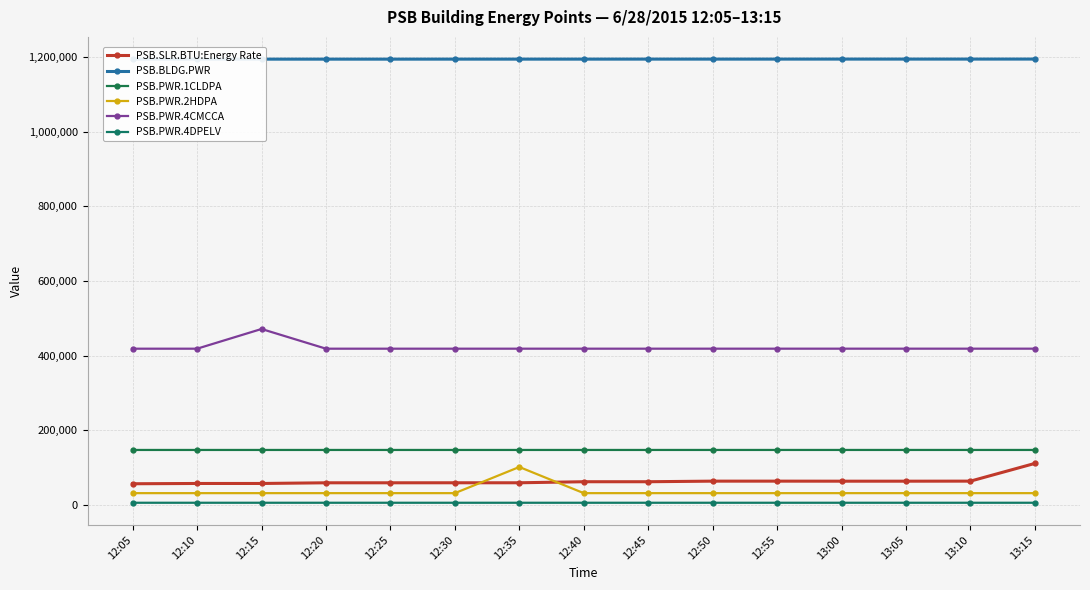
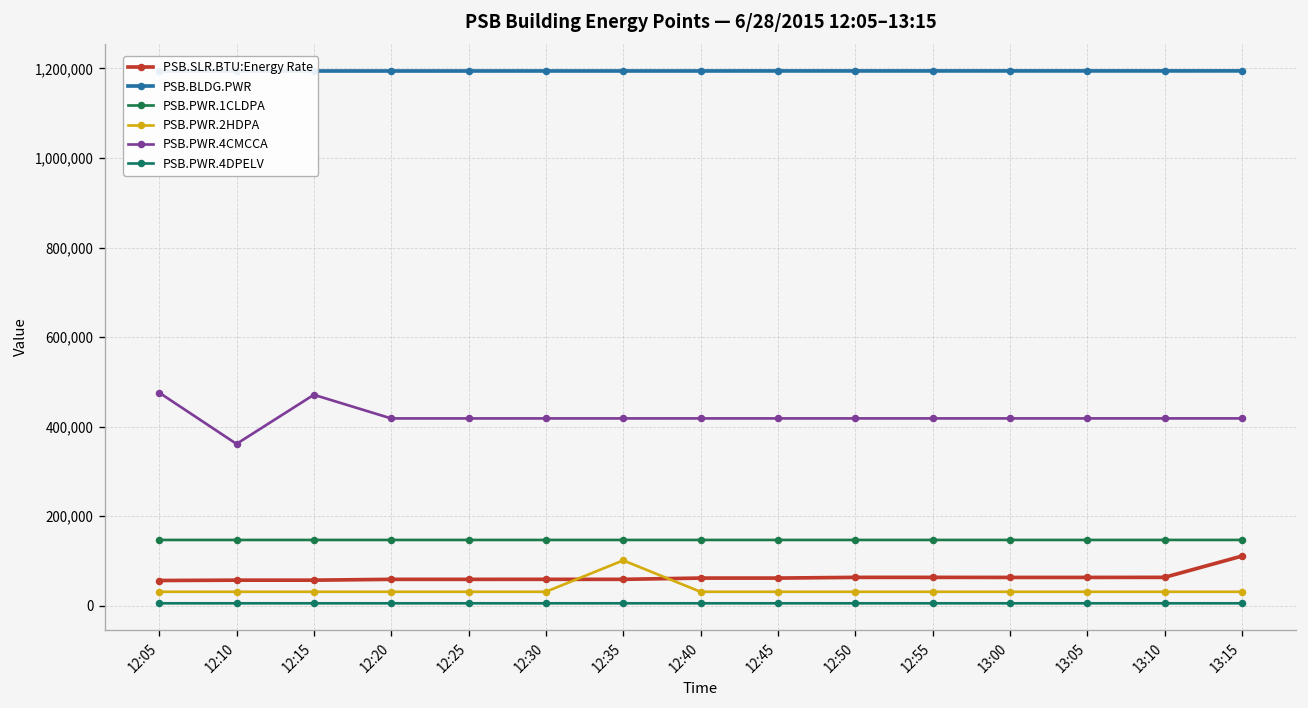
PSB.PWR.4CMCCA, 12:05: 420,000 -> 480,000
PSB.PWR.4CMCCA, 12:10: 420,000 -> 360,000
